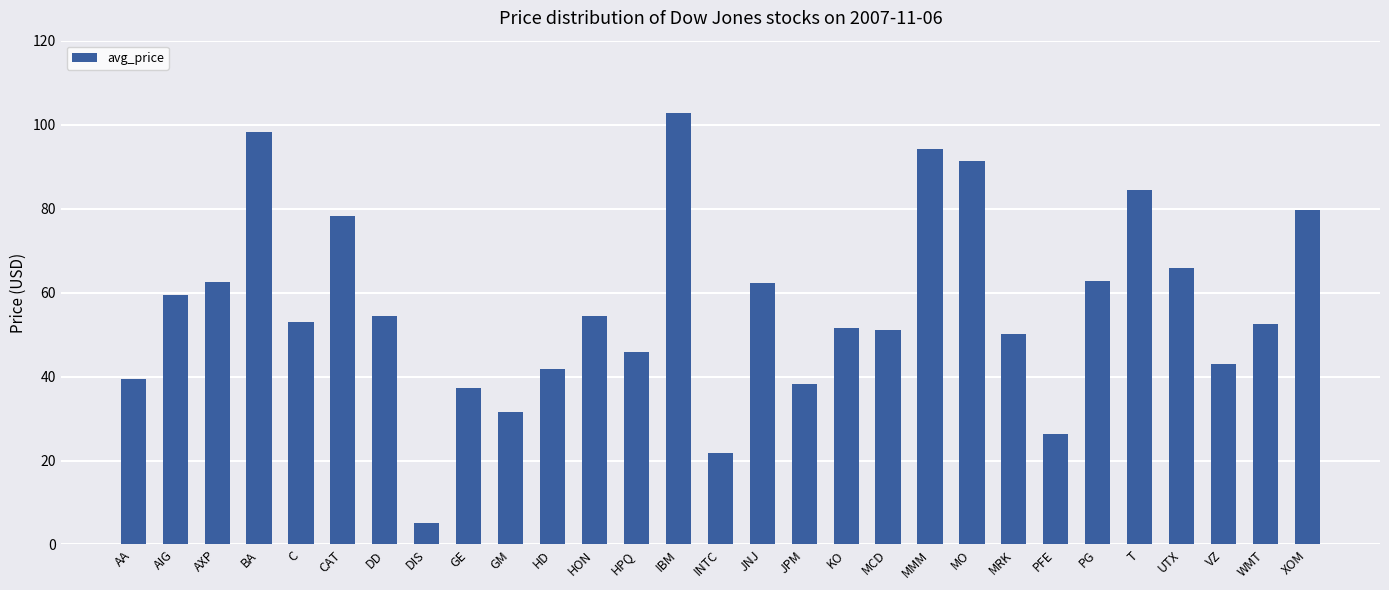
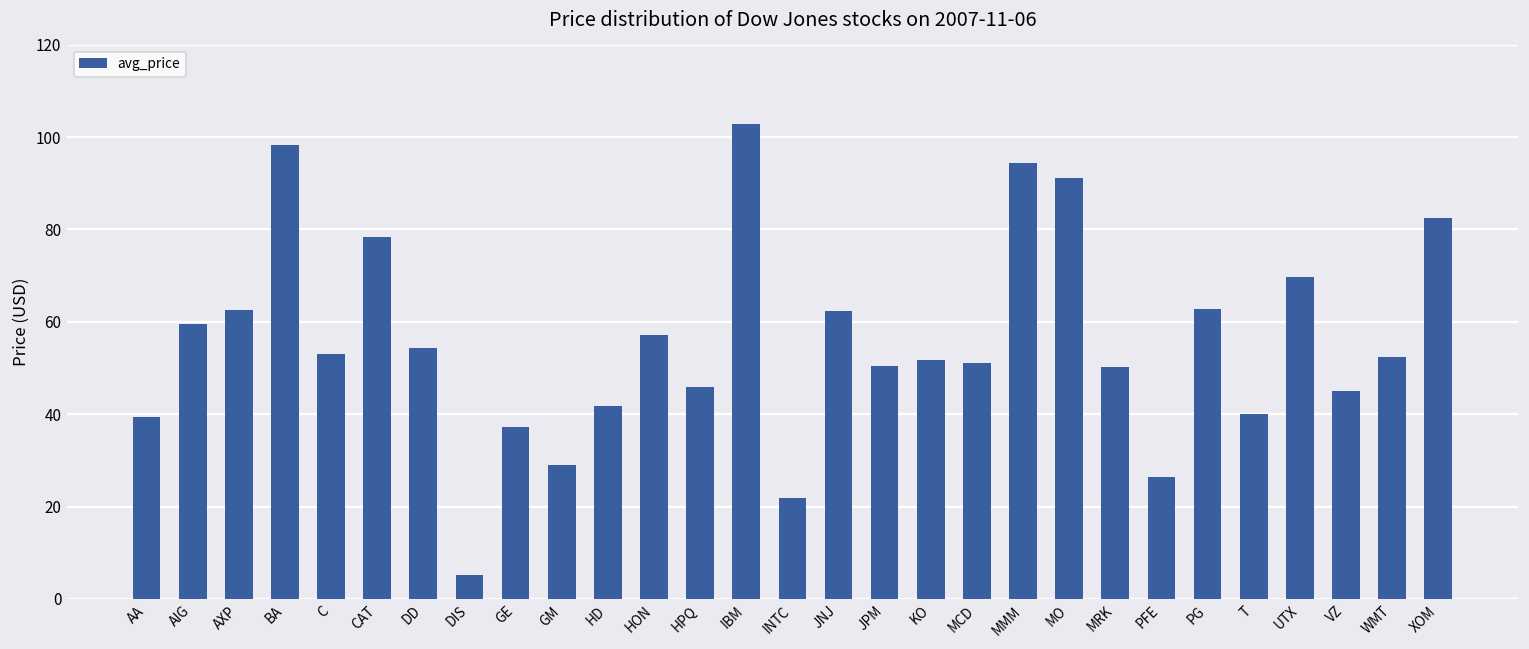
GM: 31 -> 29
HON: 54 -> 57
JPM: 38 -> 50
T: 85 -> 40
UTX: 66 -> 70
VZ: 43 -> 45
XOM: 80 -> 83
